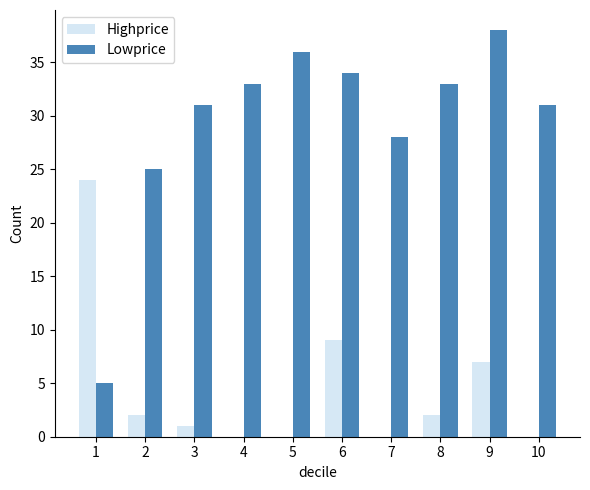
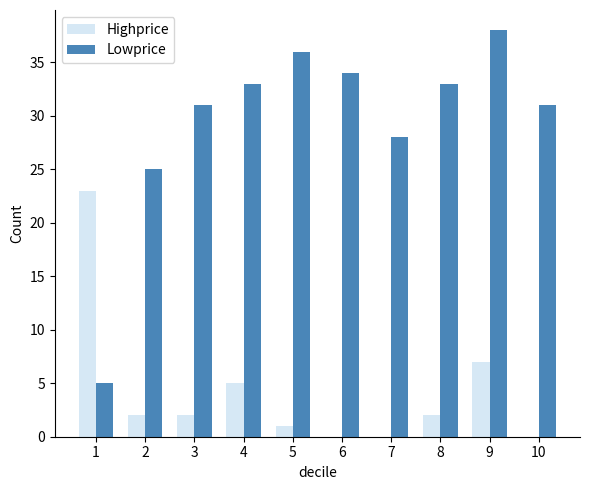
Highprice, 1: 24 -> 23
Highprice, 3: 1 -> 2
Highprice, 4: 0 -> 5
Highprice, 5: 0 -> 1
Highprice, 6: 9 -> 0
